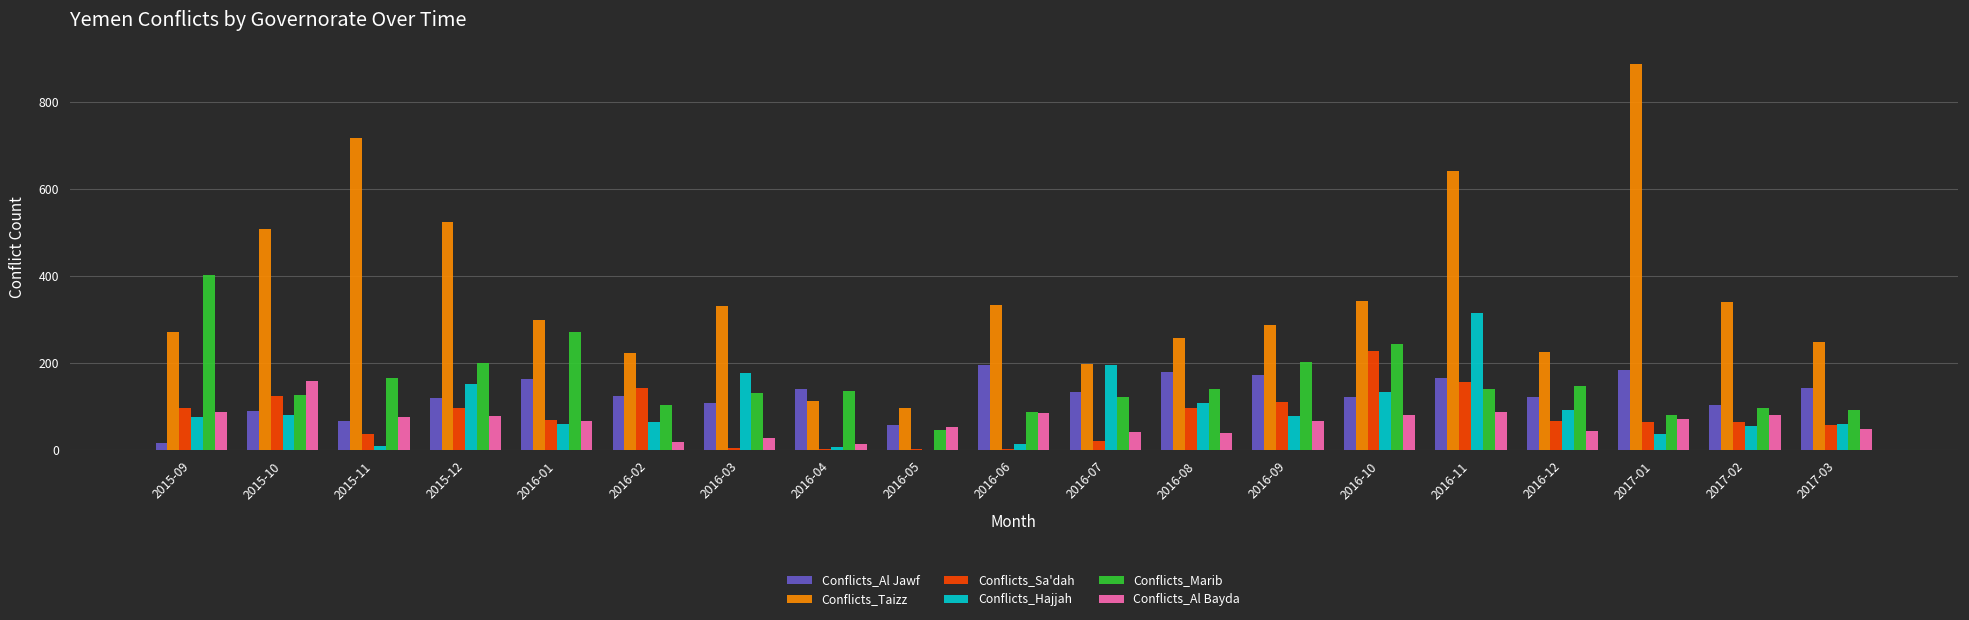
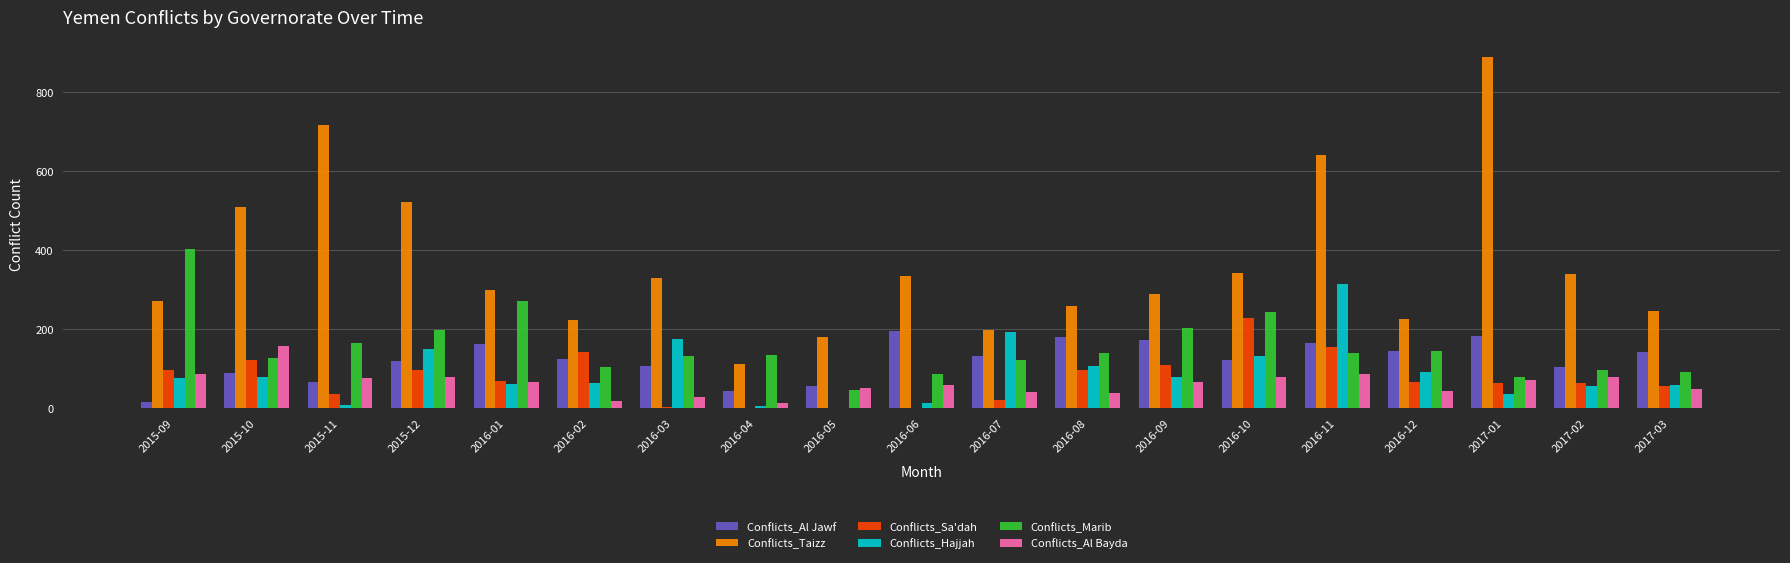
Conflicts_Al Jawf, 2016-04: 140 -> 40
Conflicts_Taizz, 2016-05: 100 -> 180
Conflicts_Al Bayda, 2016-06: 90 -> 60
Conflicts_Al Jawf, 2016-12: 120 -> 150
